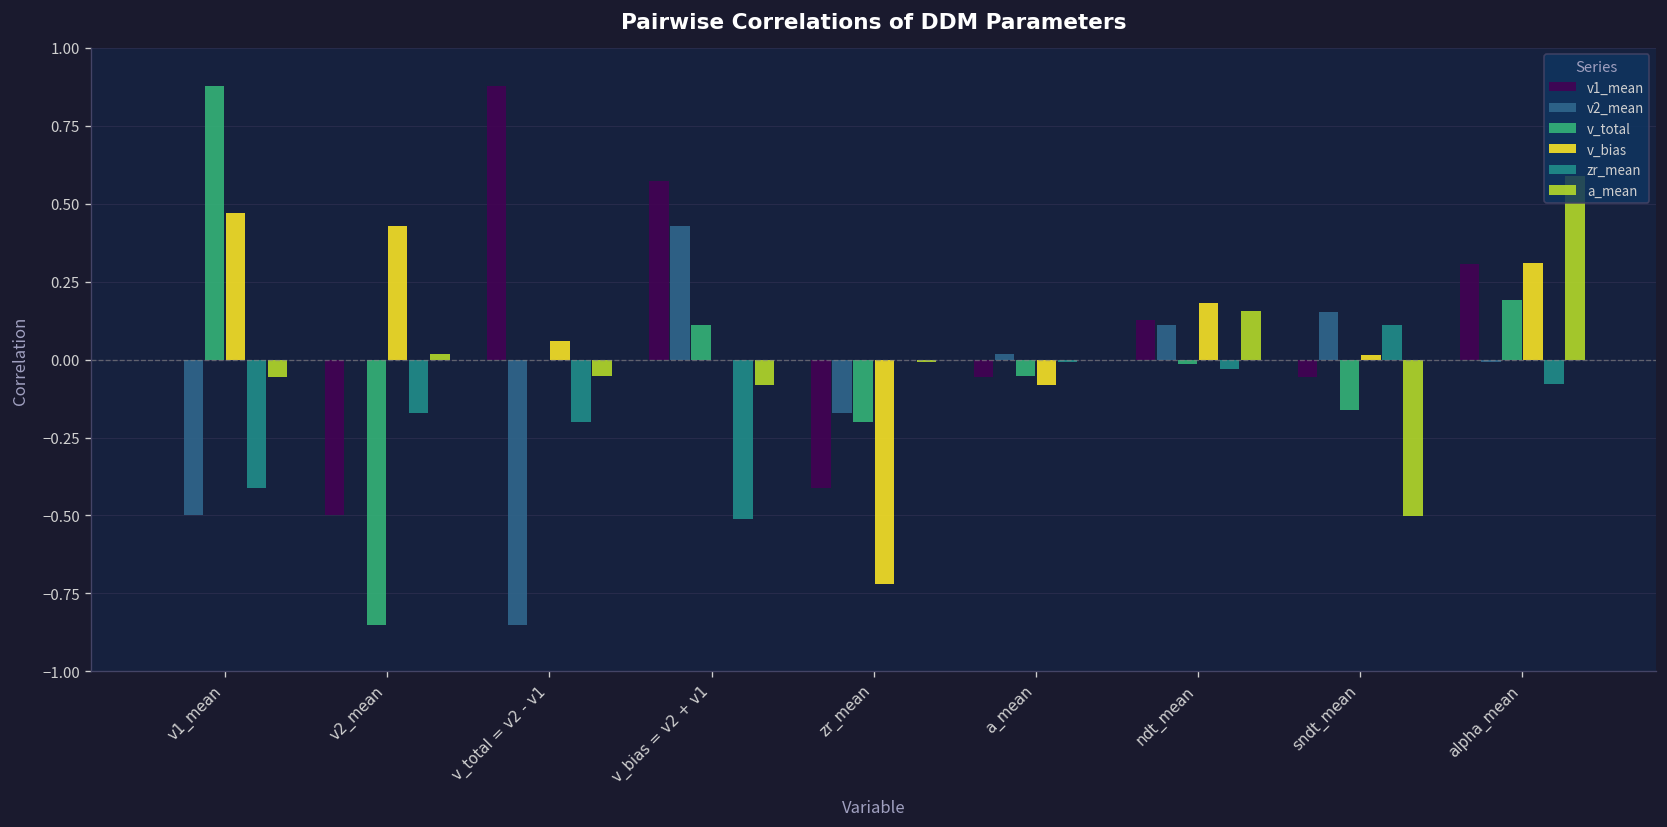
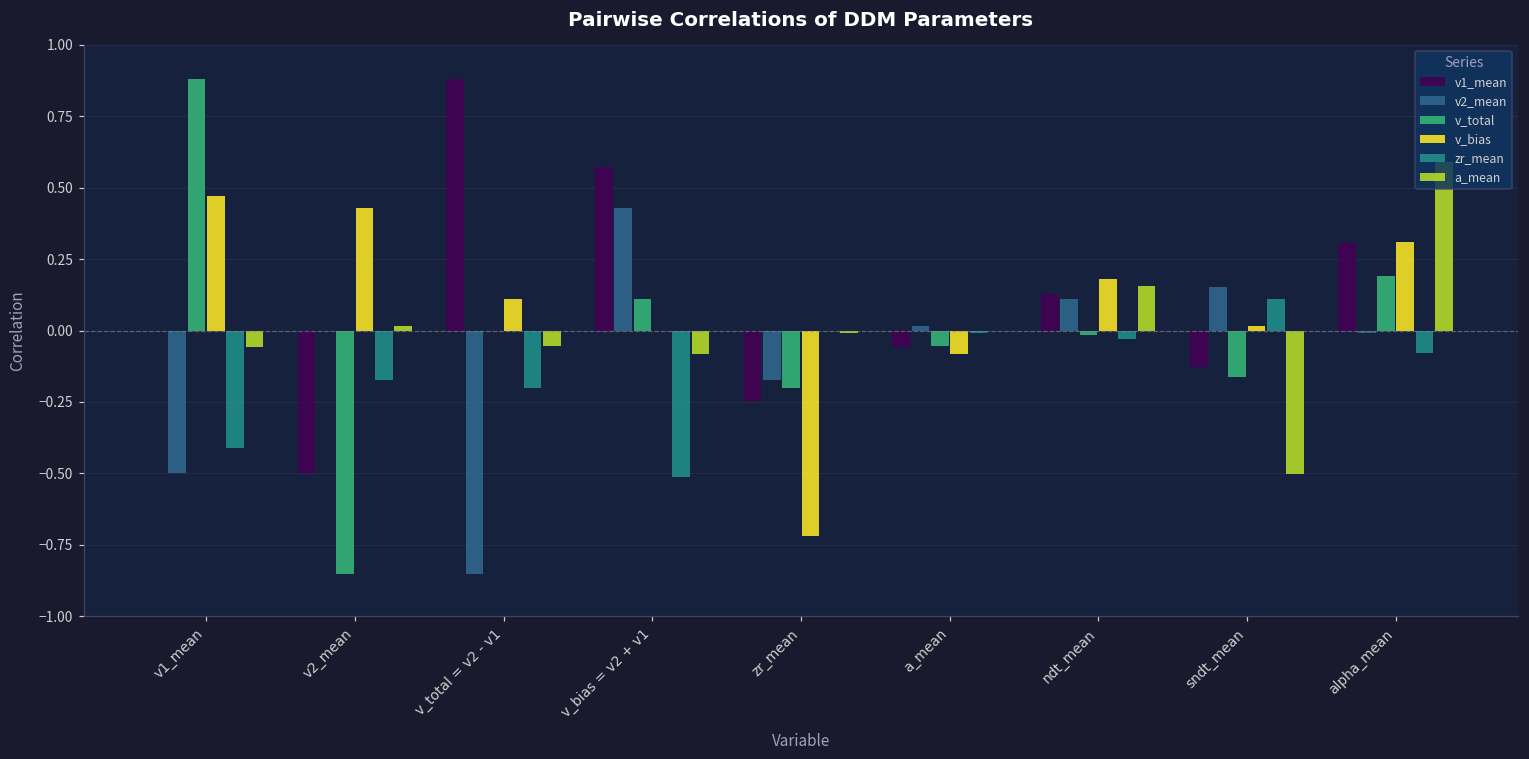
v_bias, v_total = v2 - v1: 0.06 -> 0.11
v1_mean, zr_mean: -0.41 -> -0.25
v1_mean, sndt_mean: -0.06 -> -0.13
